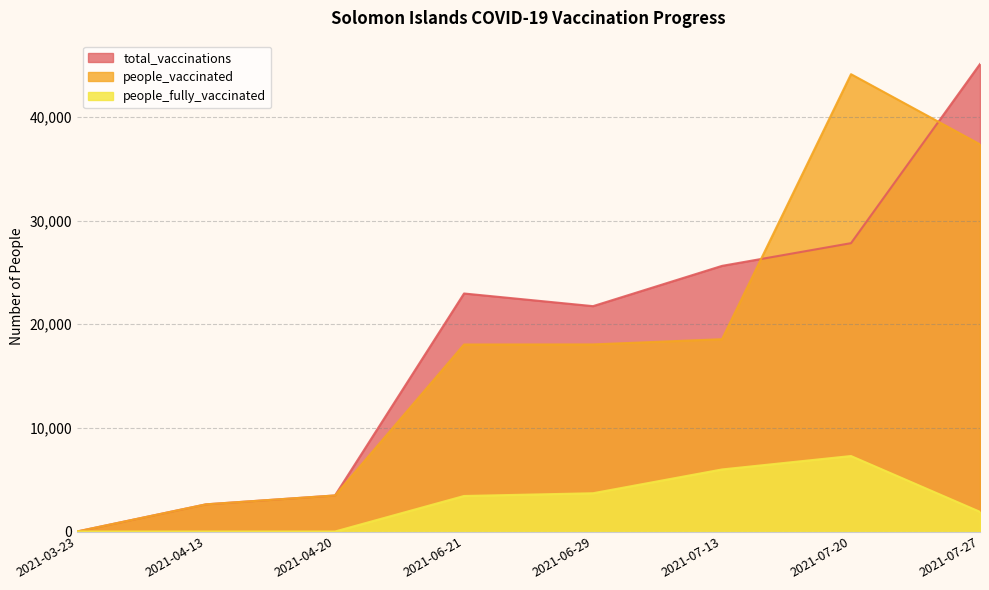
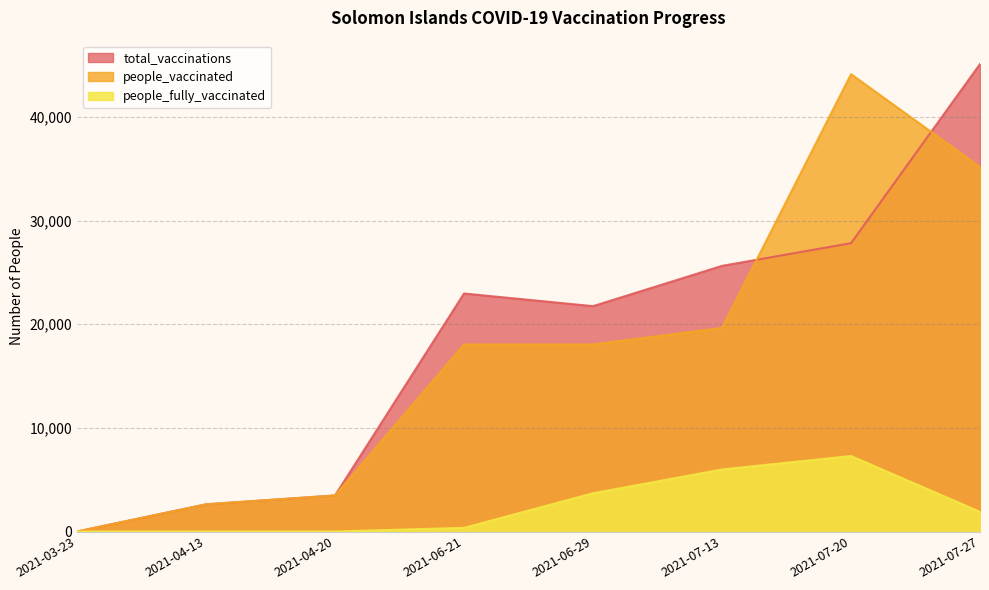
people_fully_vaccinated, 2021-06-21: 3,400 -> 400
people_vaccinated, 2021-07-13: 18,600 -> 19,600
people_vaccinated, 2021-07-27: 37,400 -> 35,200
